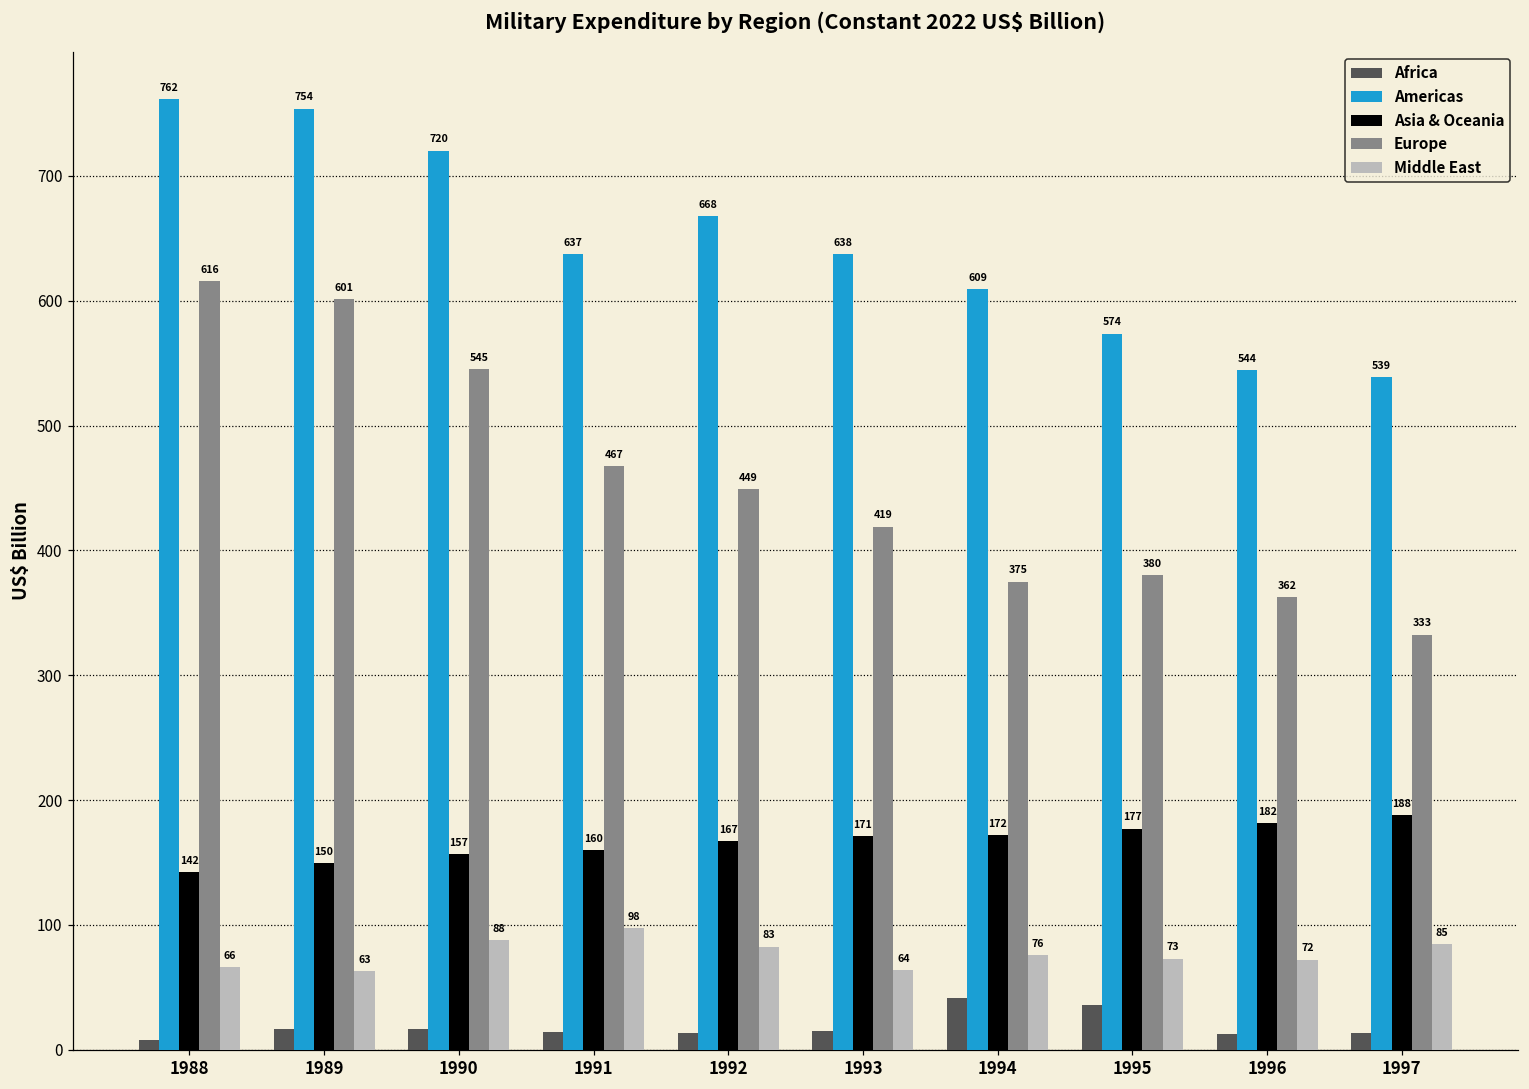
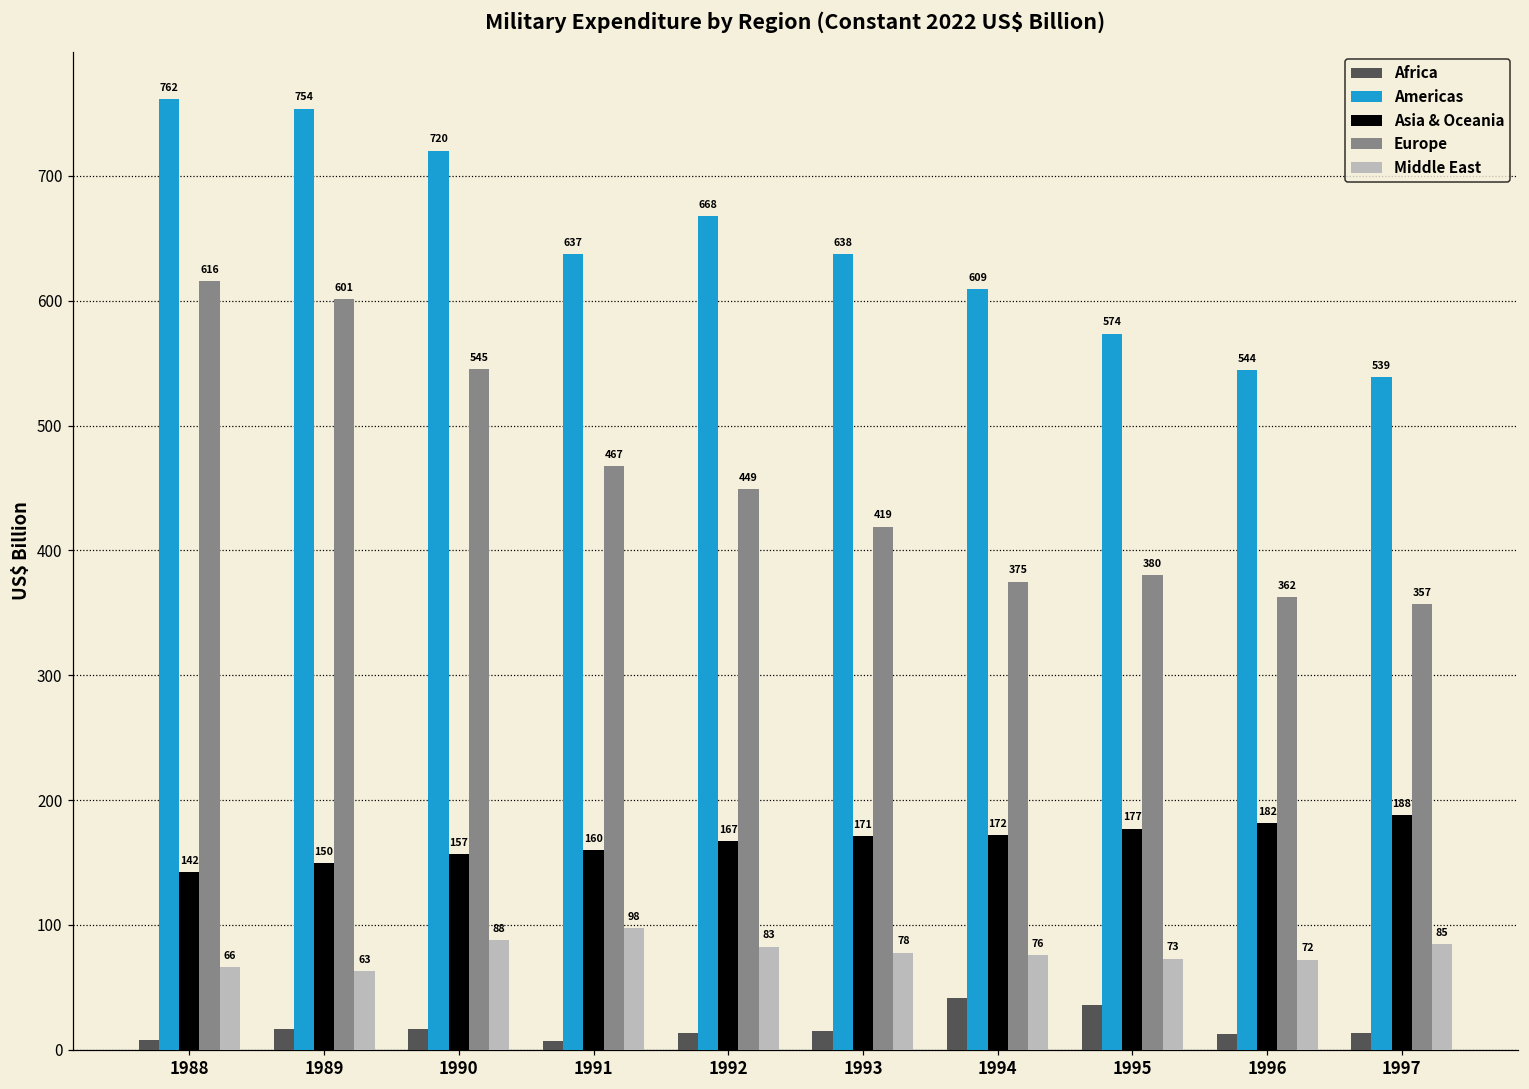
Africa, 1991: 14 -> 7
Middle East, 1993: 64 -> 78
Europe, 1997: 333 -> 357
